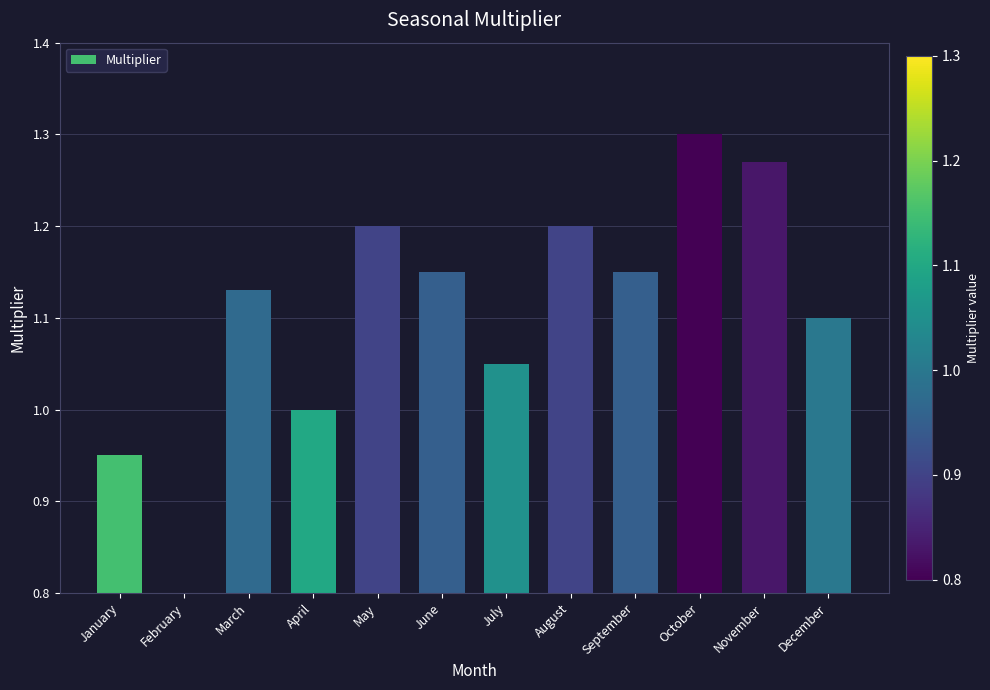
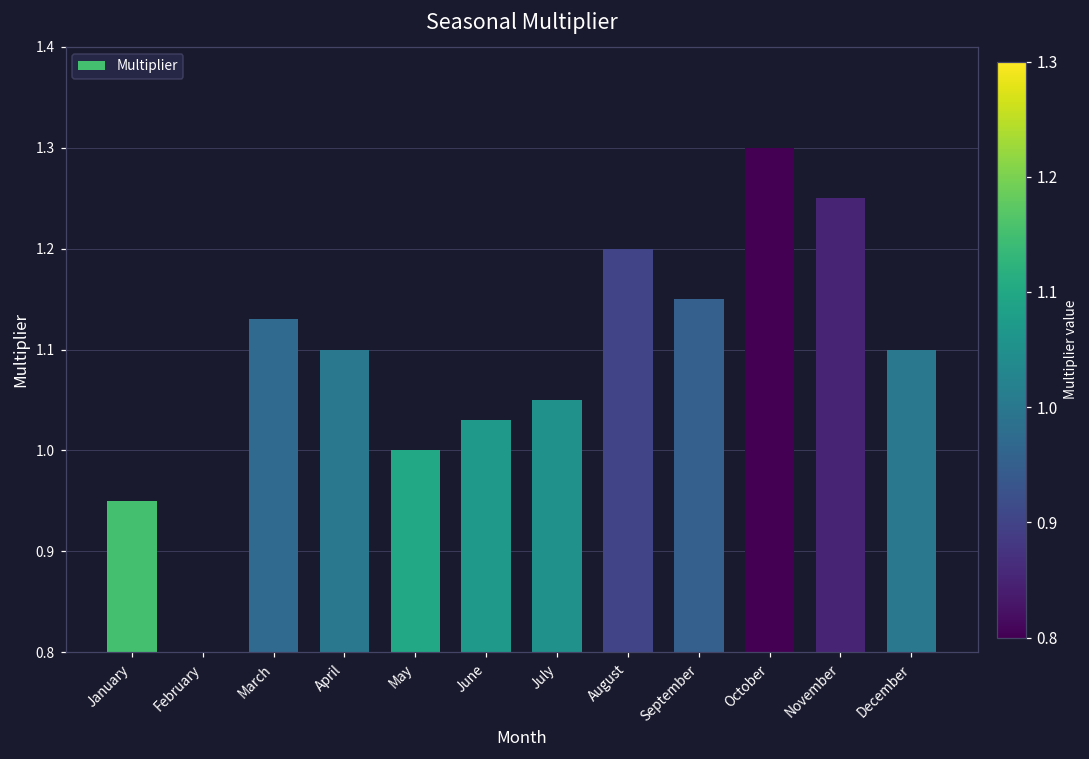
April: 1.0 -> 1.1
May: 1.2 -> 1.0
June: 1.15 -> 1.03
November: 1.27 -> 1.25
